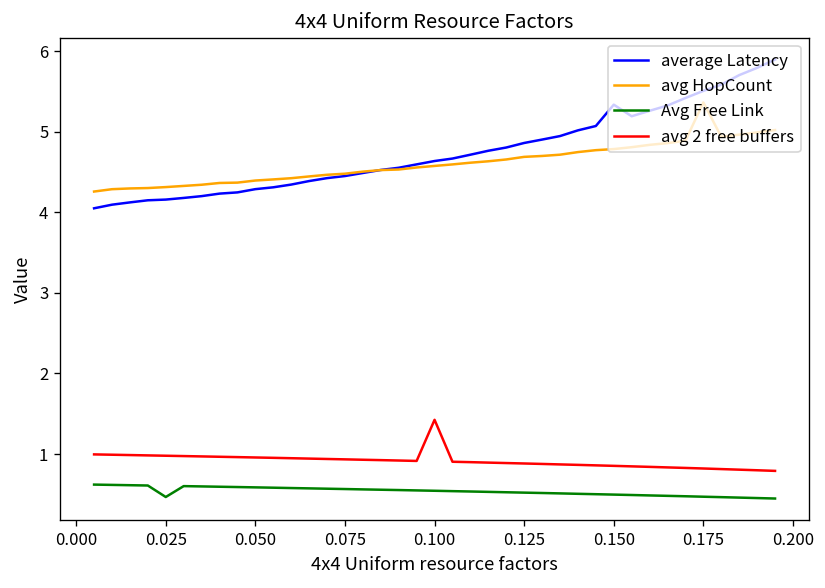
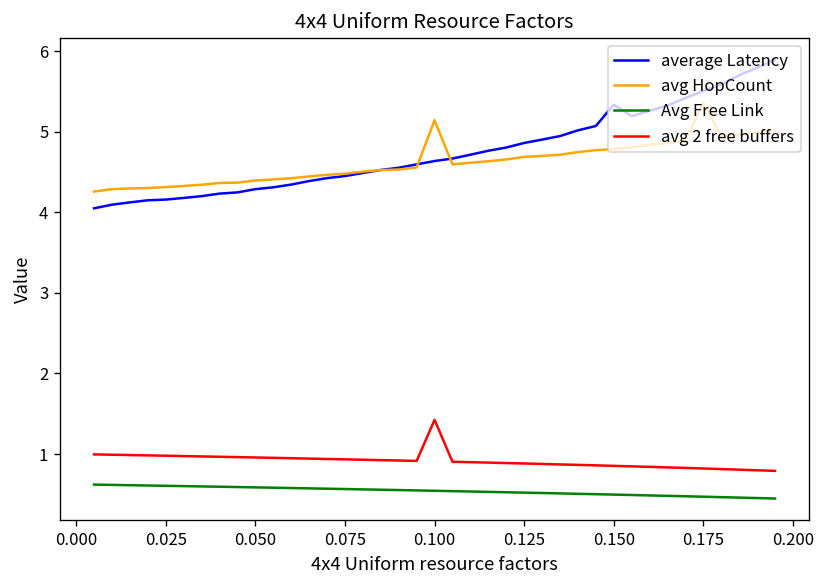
Avg Free Link, 0.025: 0.5 -> 0.6
avg HopCount, 0.100: 4.6 -> 5.1
